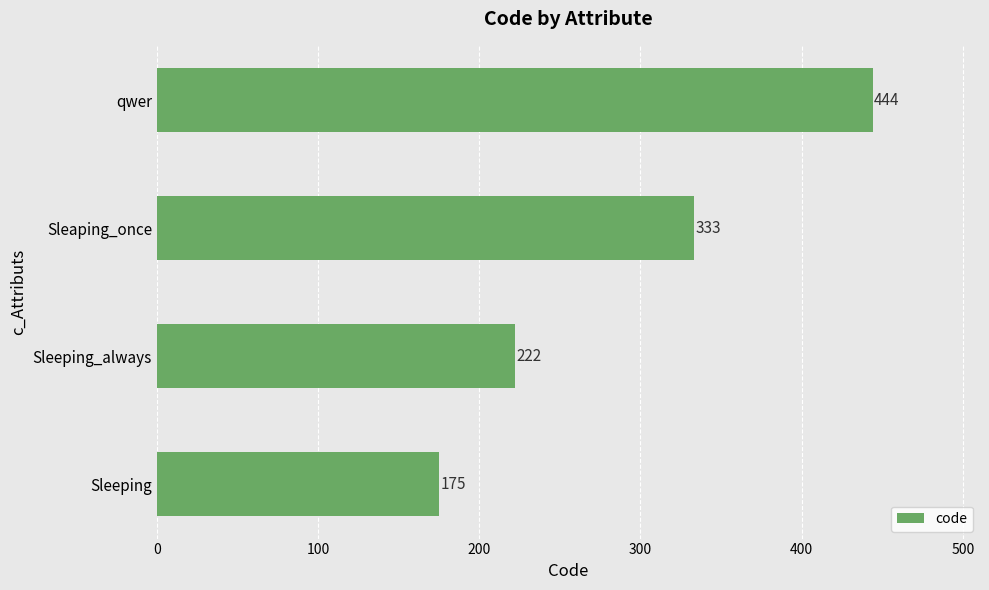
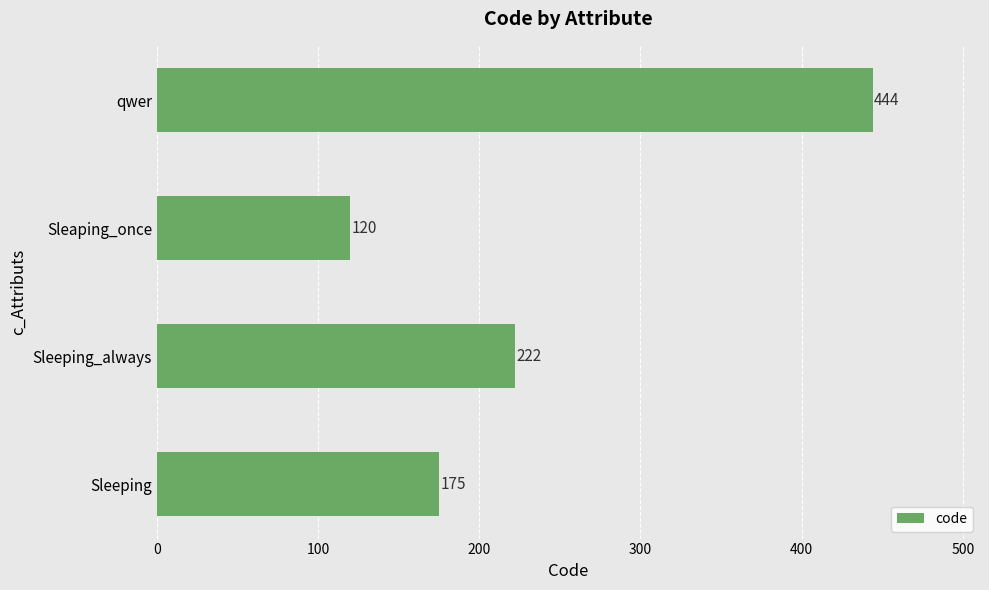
Sleaping_once: 333 -> 120
